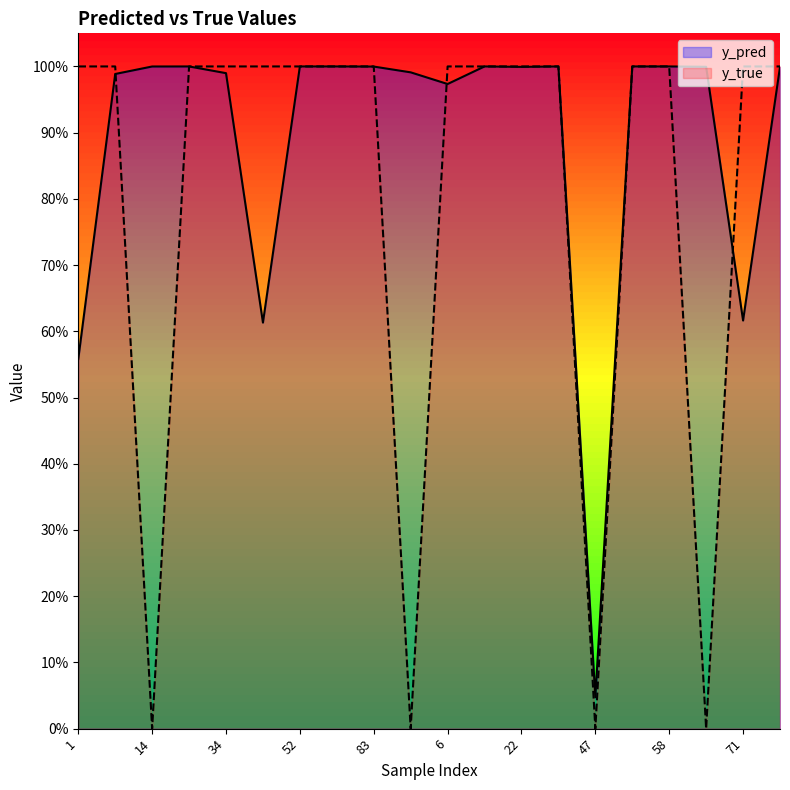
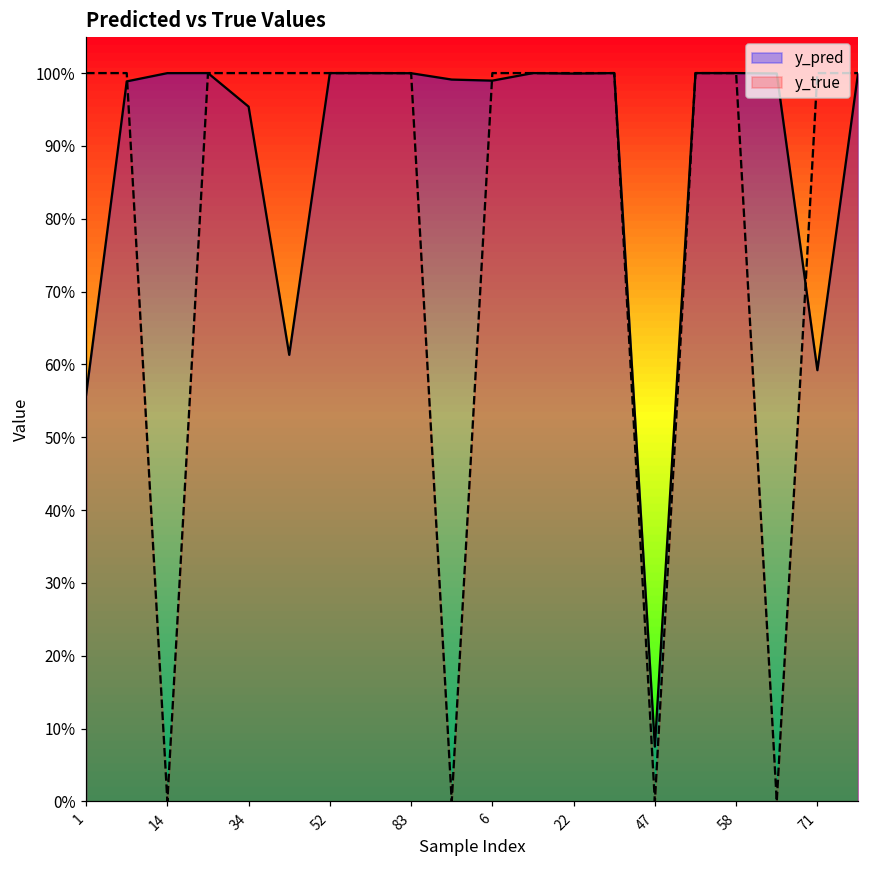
y_pred, 34: 99% -> 95%
y_pred, 6: 97% -> 99%
y_pred, 47: 5% -> 8%
y_pred, 71: 62% -> 59%
